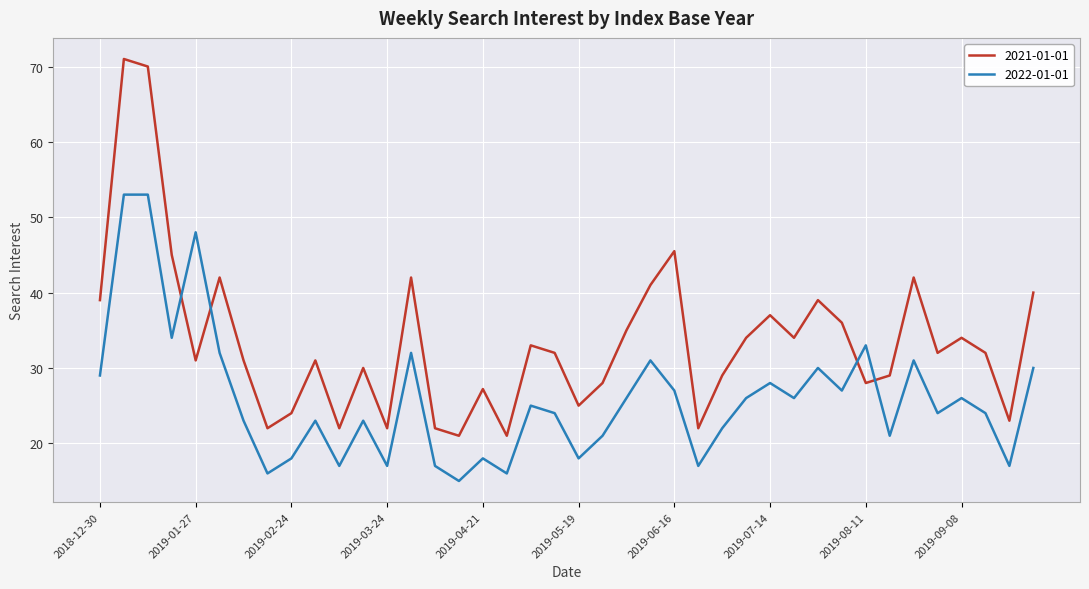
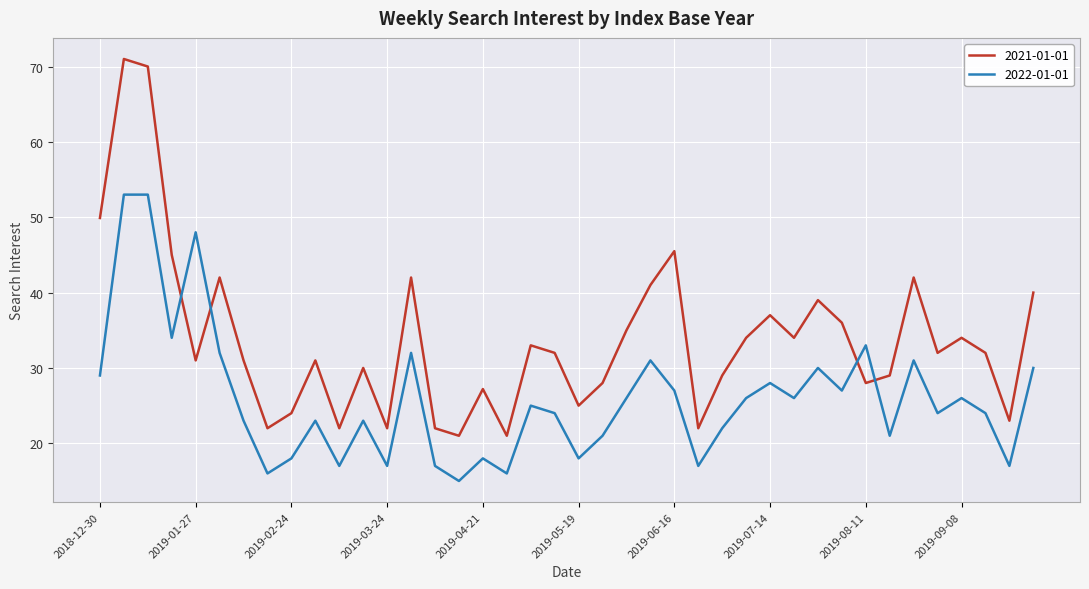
2021-01-01, 2018-12-30: 39 -> 50
